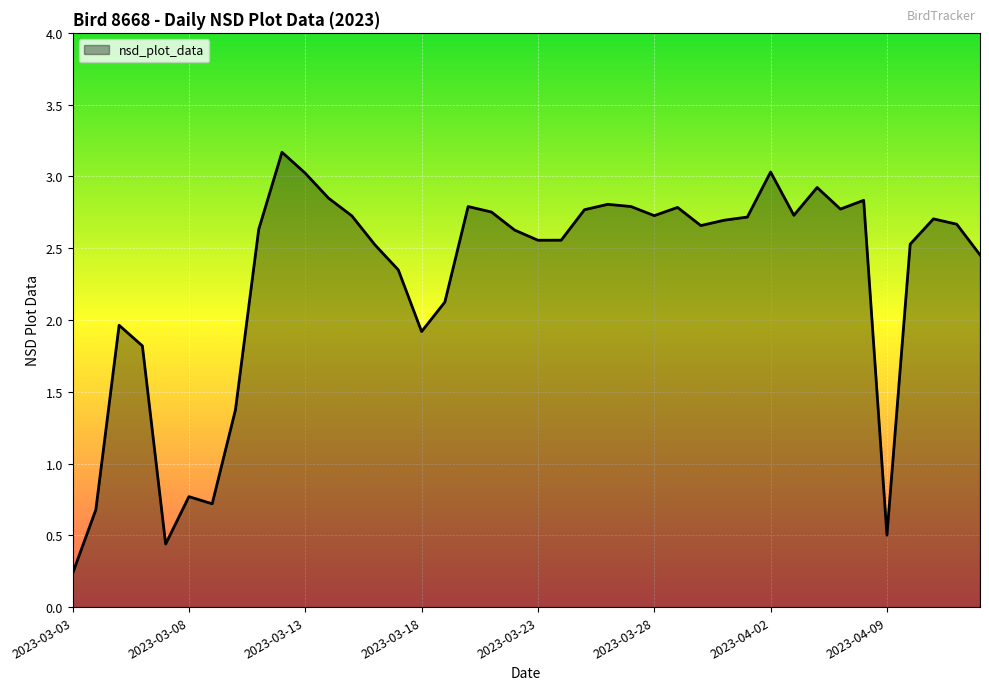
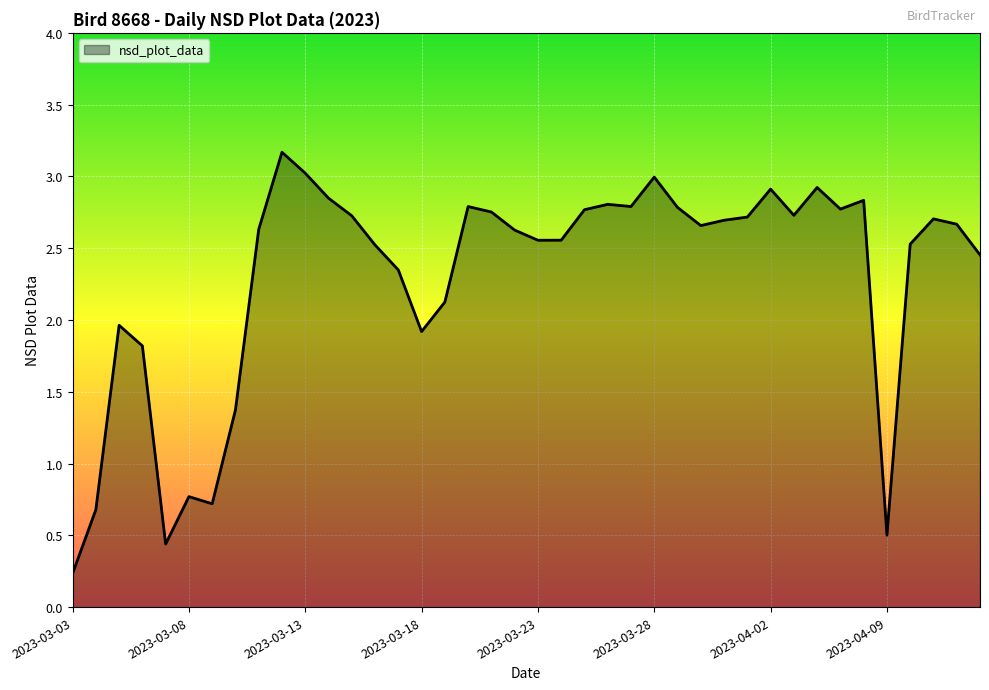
2023-03-28: 2.73 -> 3.00
2023-04-02: 3.03 -> 2.91
